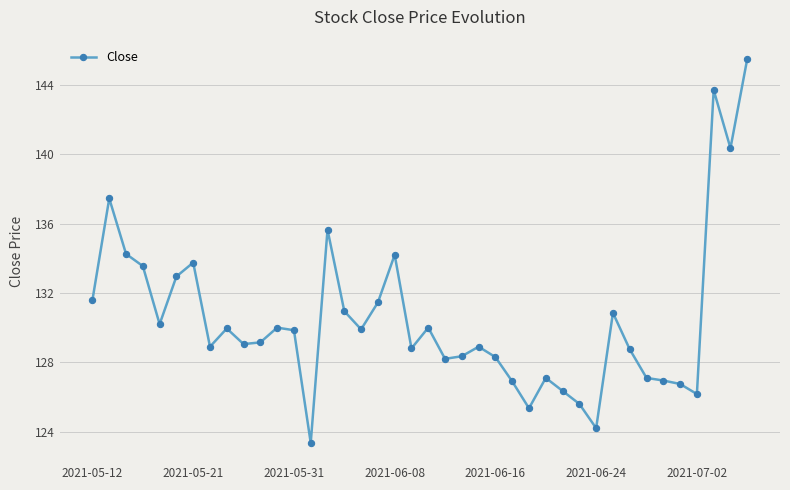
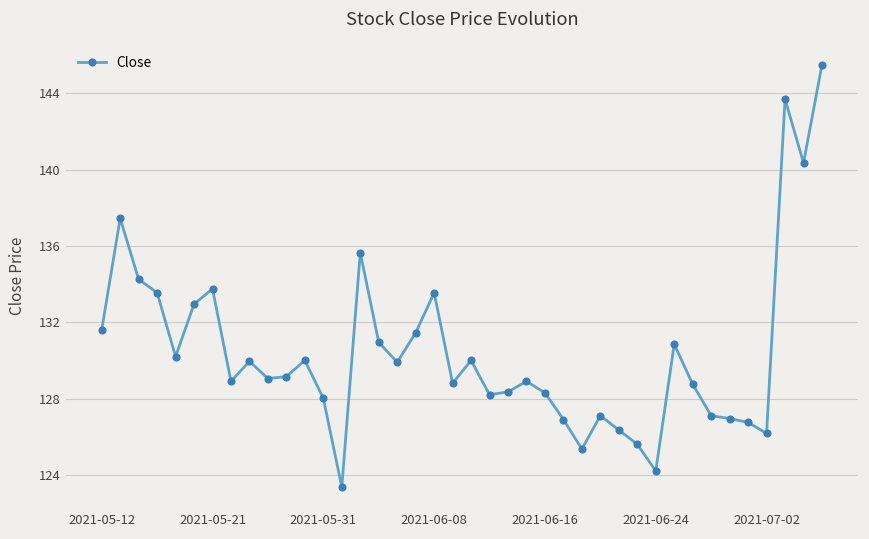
2021-05-31: 129.9 -> 128.0
2021-06-08: 134.2 -> 133.6
